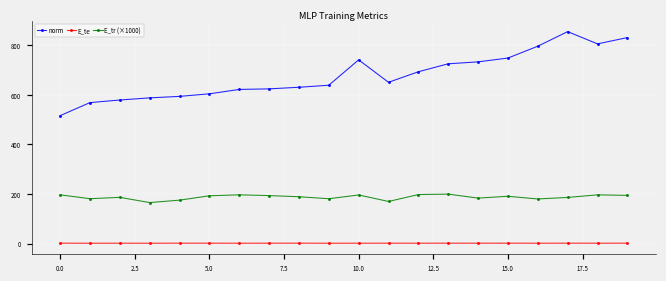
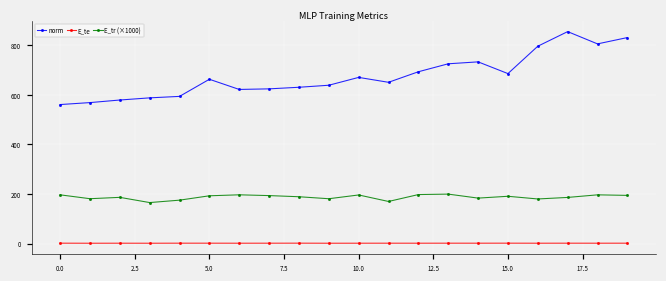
norm, 0.0: 520 -> 560
norm, 5.0: 600 -> 660
norm, 10.0: 740 -> 670
norm, 15.0: 750 -> 690
